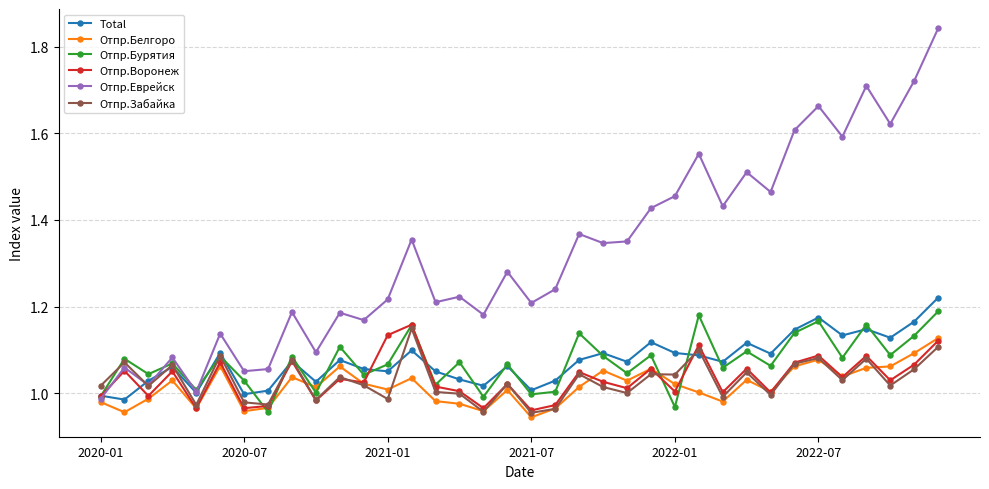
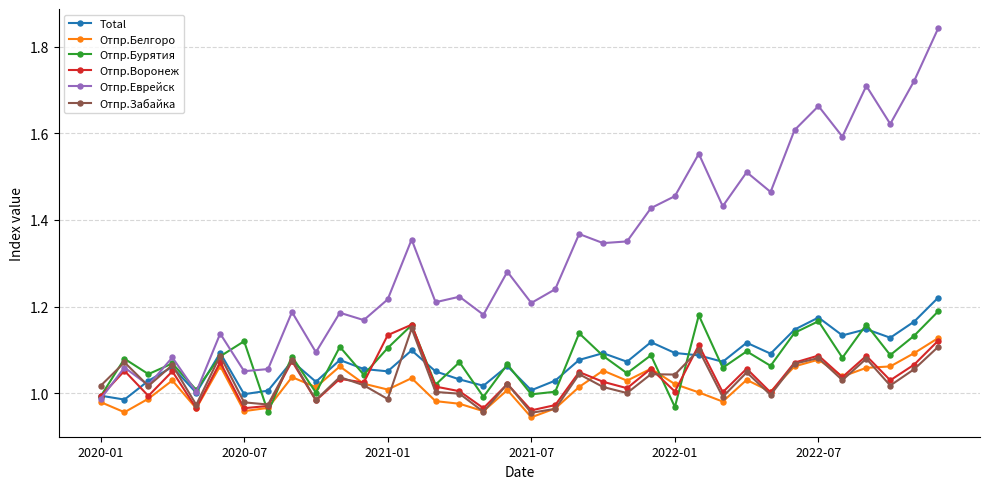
Отпр.Бурятия, 2020-07: 1.03 -> 1.12
Отпр.Бурятия, 2021-01: 1.07 -> 1.10
